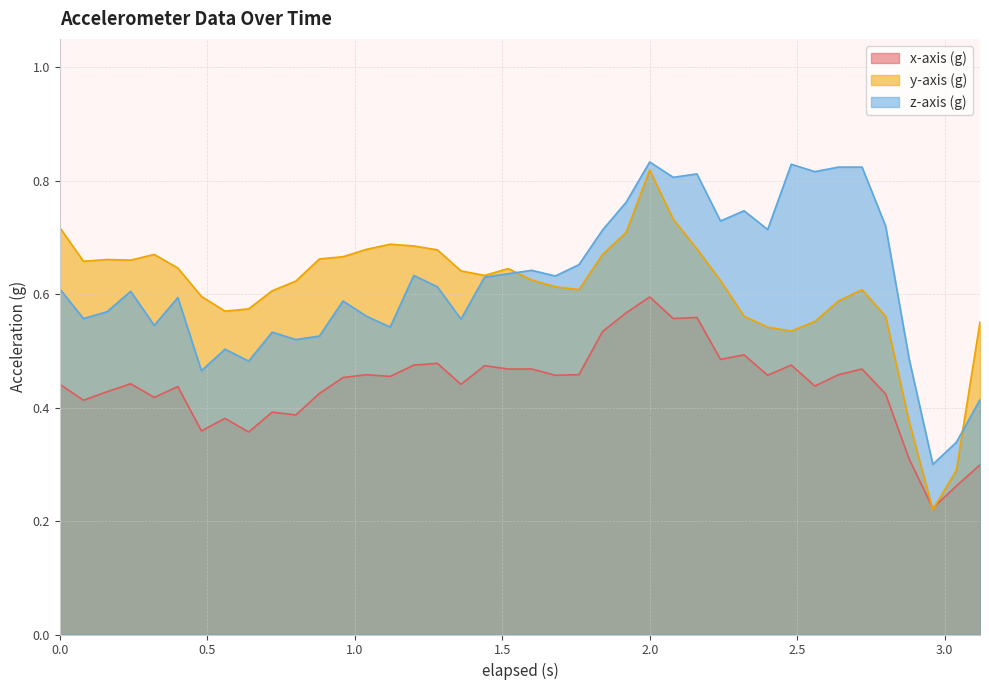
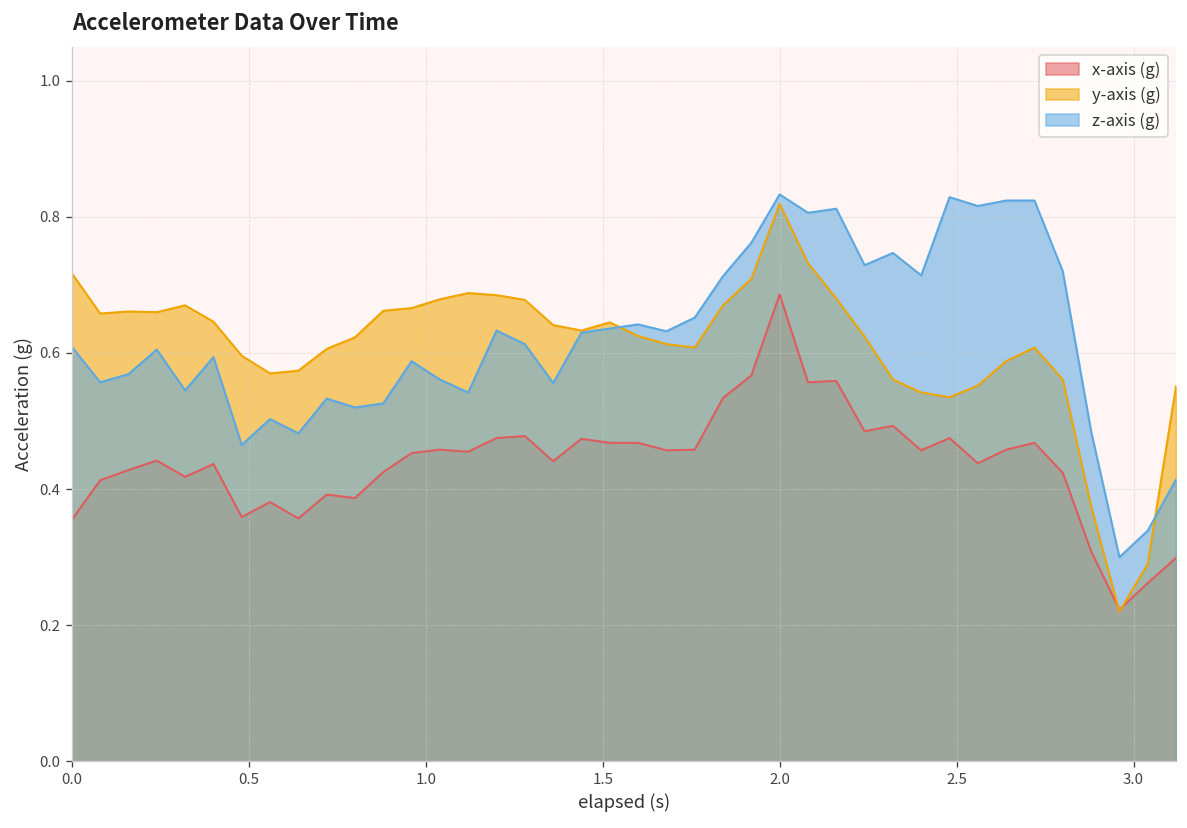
x-axis (g), 0.0: 0.44 -> 0.36
x-axis (g), 2.0: 0.60 -> 0.69
